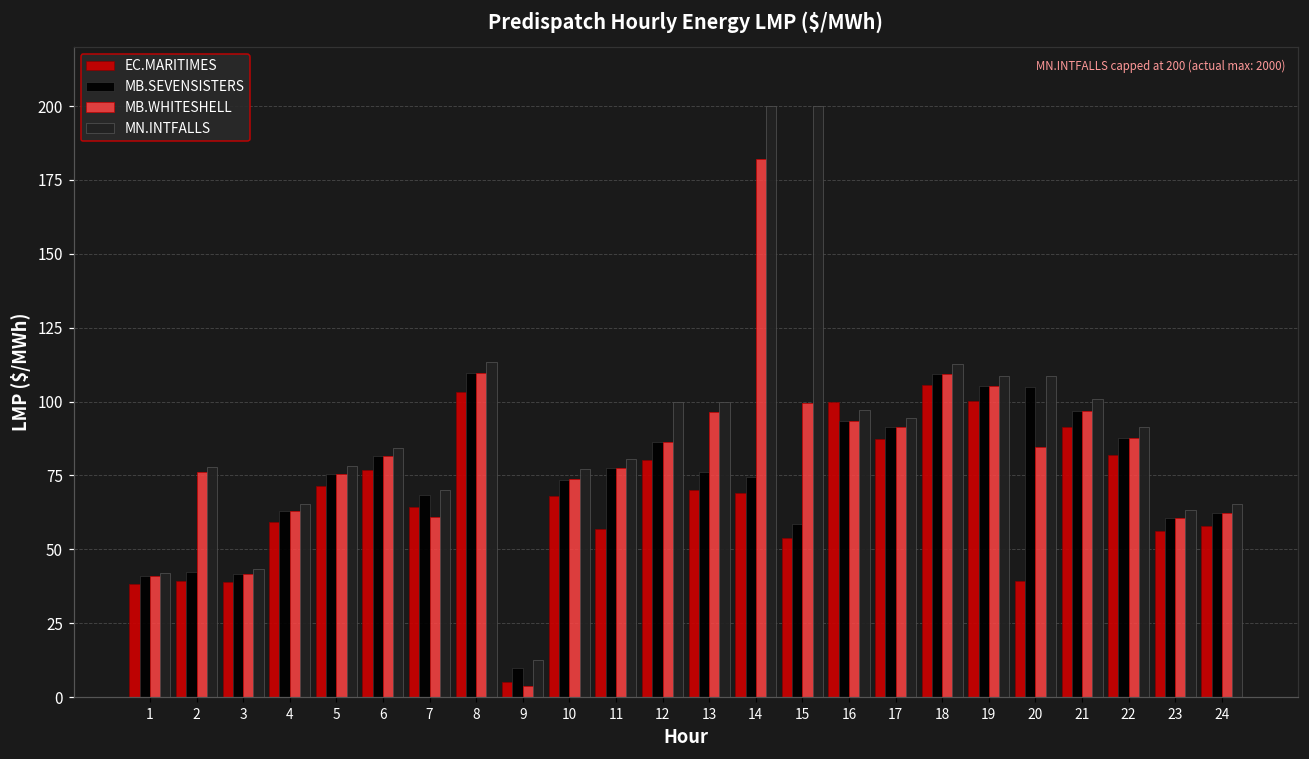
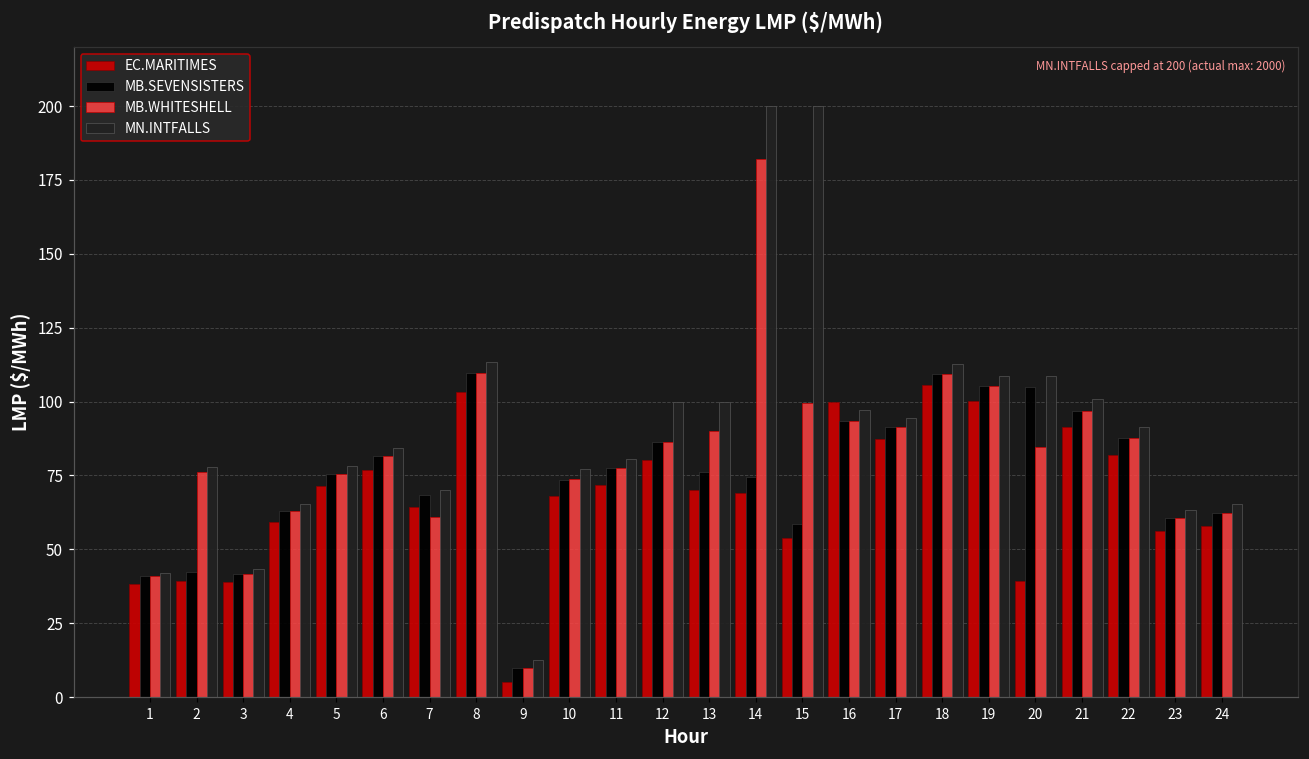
MB.WHITESHELL, 9: 4 -> 10
EC.MARITIMES, 11: 57 -> 72
MB.WHITESHELL, 13: 97 -> 90
